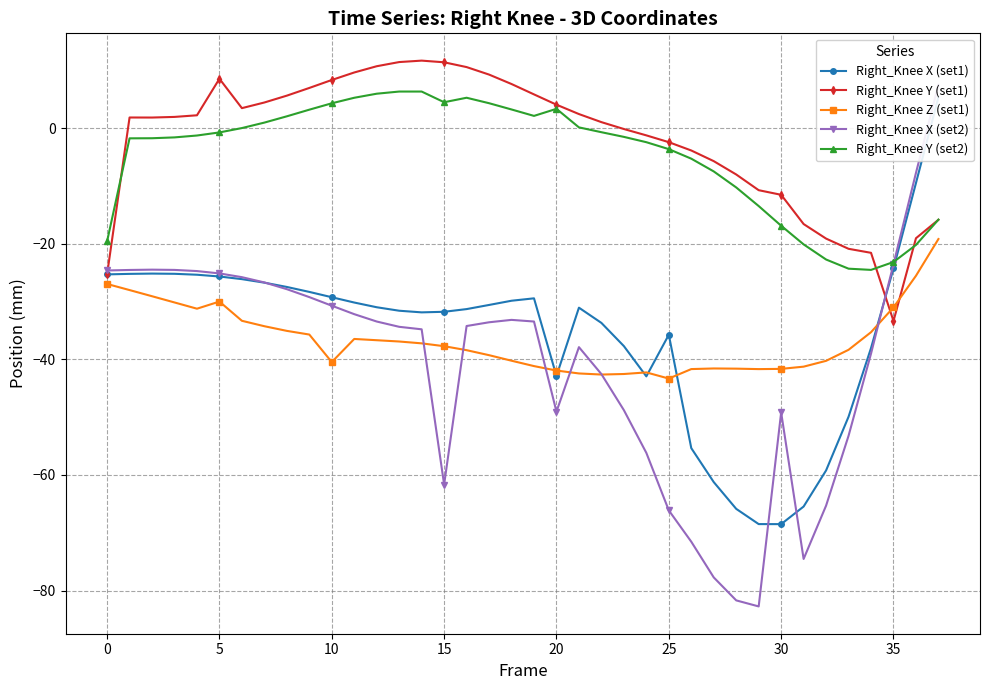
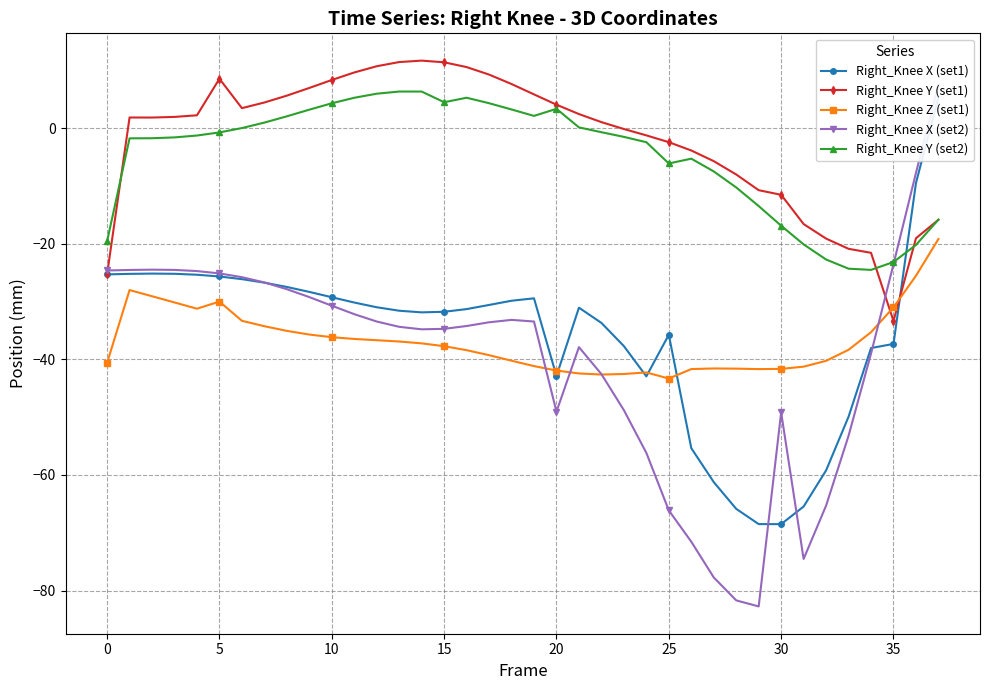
Right_Knee Z (set1), 0: -27 -> -41
Right_Knee Z (set1), 10: -40 -> -36
Right_Knee X (set2), 15: -62 -> -35
Right_Knee Y (set2), 25: -4 -> -6
Right_Knee X (set1), 35: -24 -> -37
